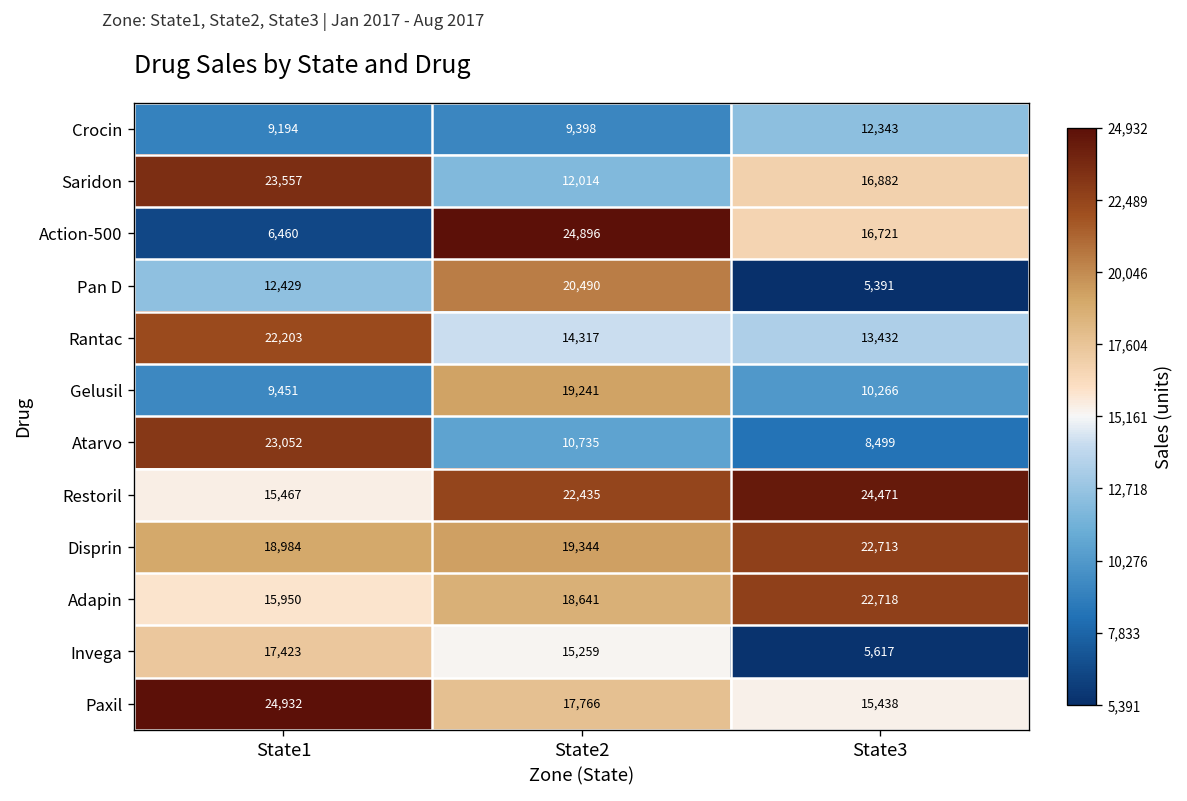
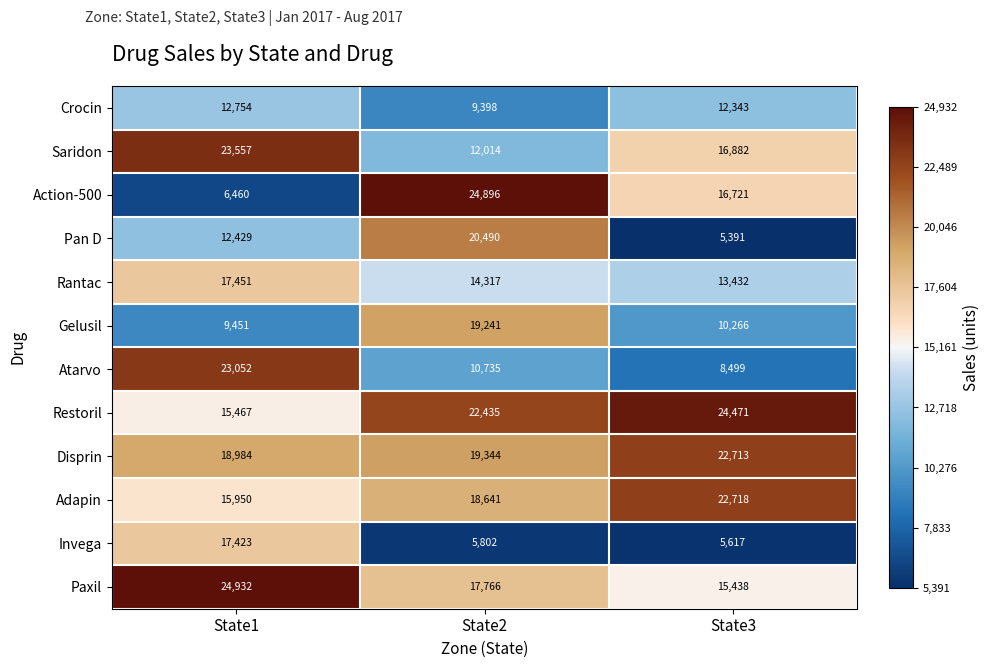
Crocin, State1: 9,194 -> 12,754
Rantac, State1: 22,203 -> 17,451
Invega, State2: 15,259 -> 5,802
